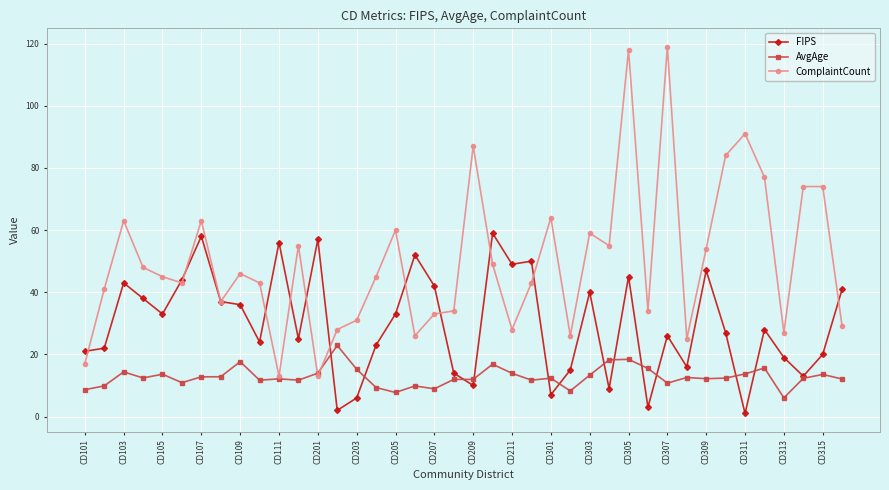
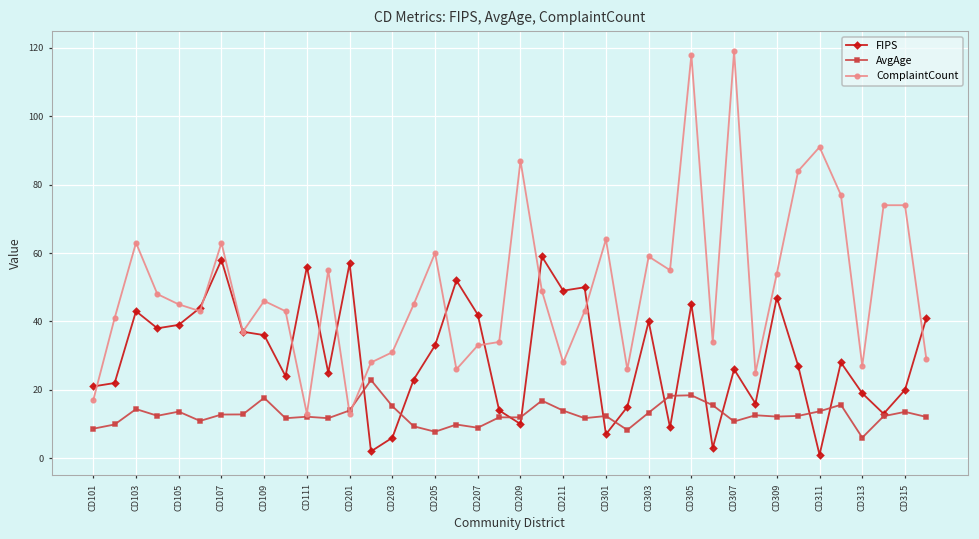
FIPS, CD105: 33 -> 39
